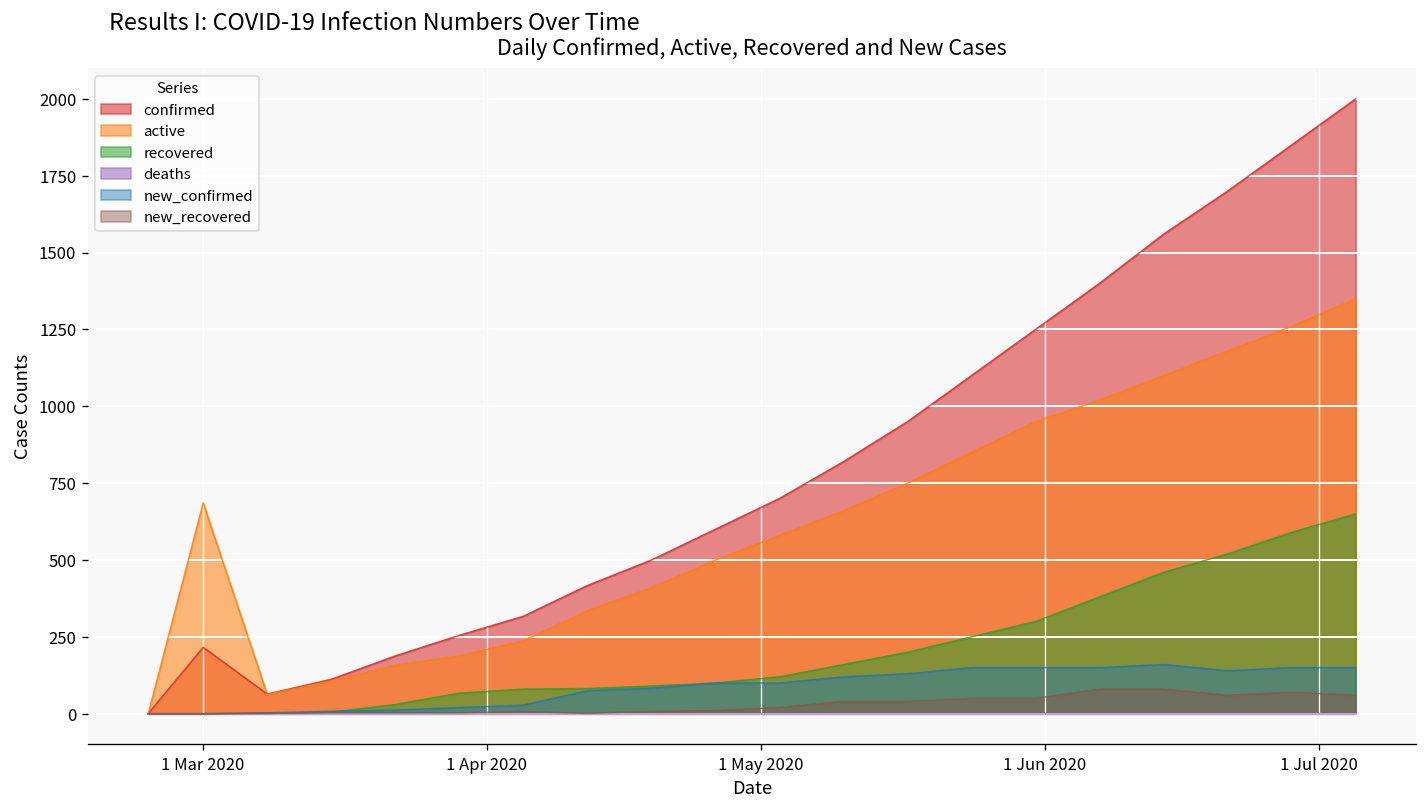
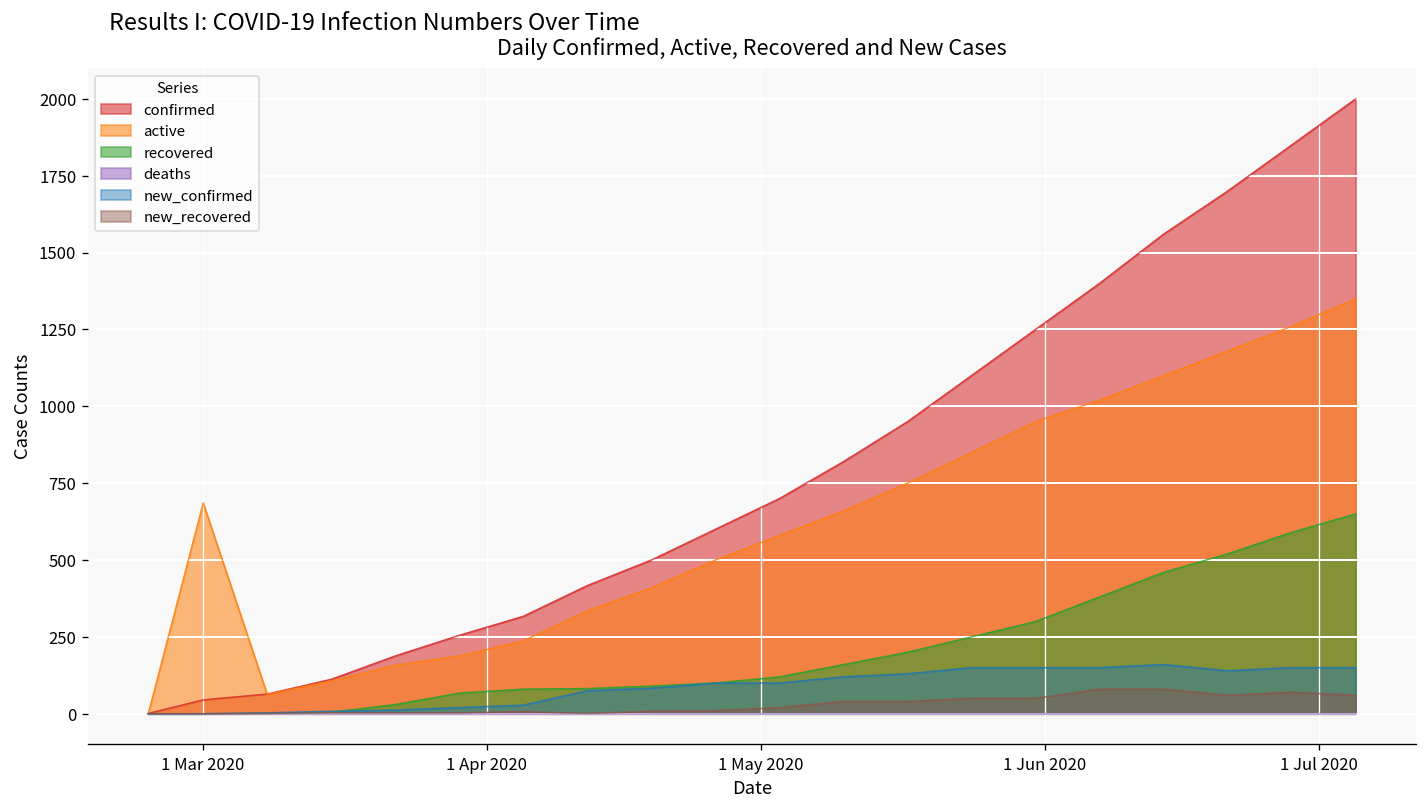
confirmed, 1 Mar 2020: 220 -> 50
